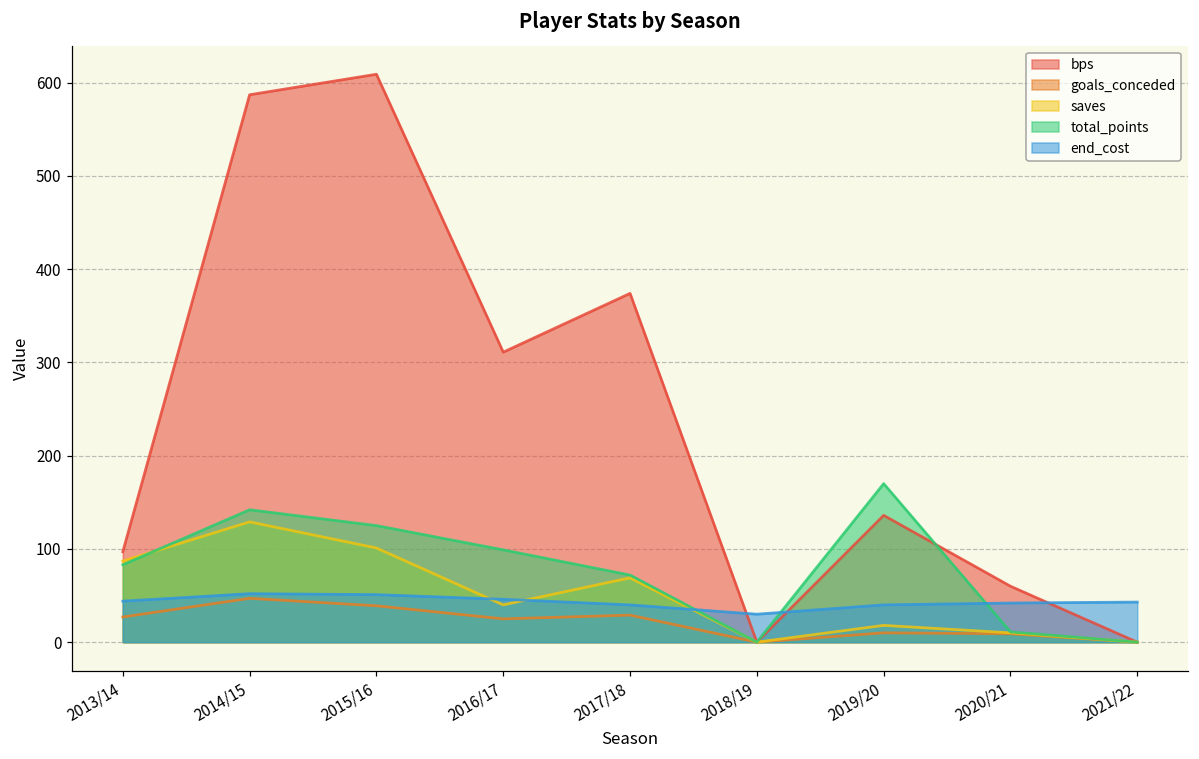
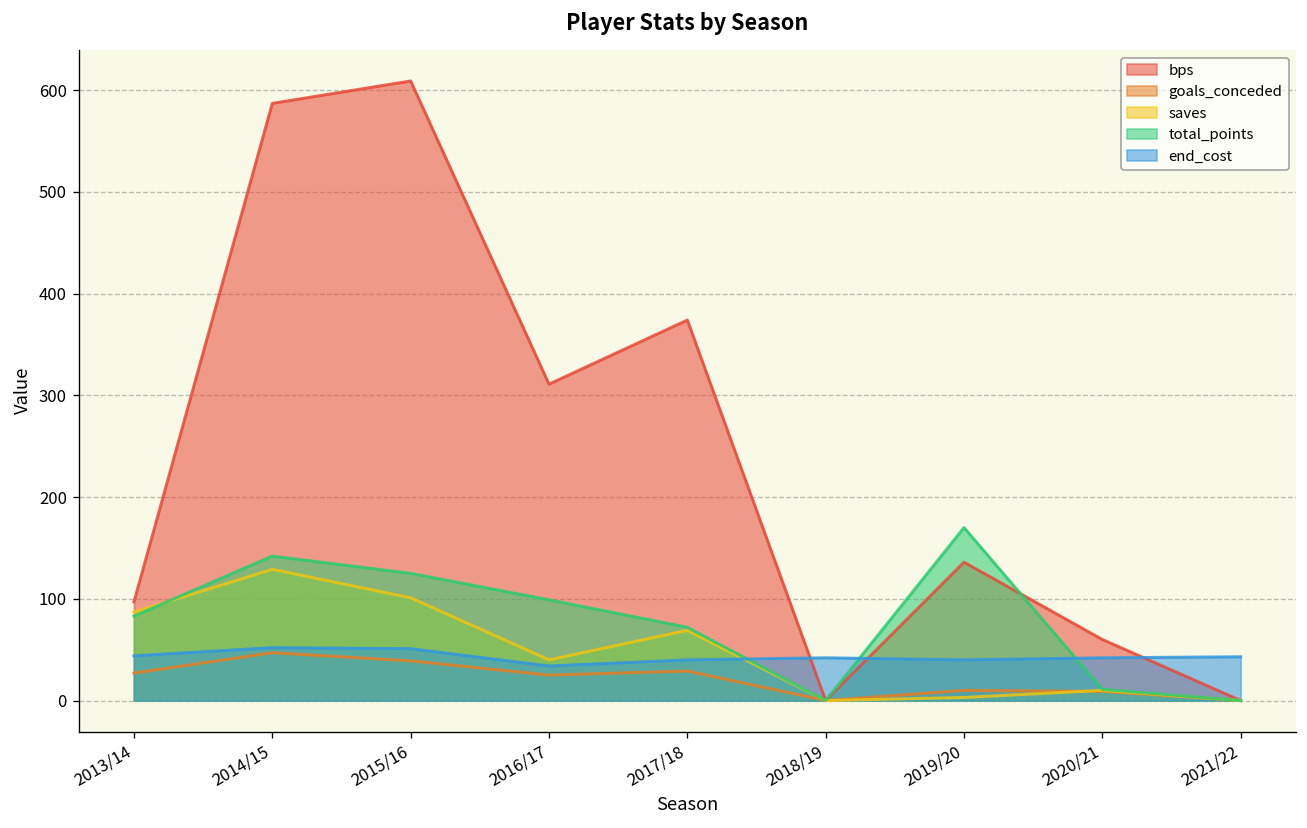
end_cost, 2016/17: 50 -> 30
end_cost, 2018/19: 30 -> 40
saves, 2019/20: 20 -> 0
